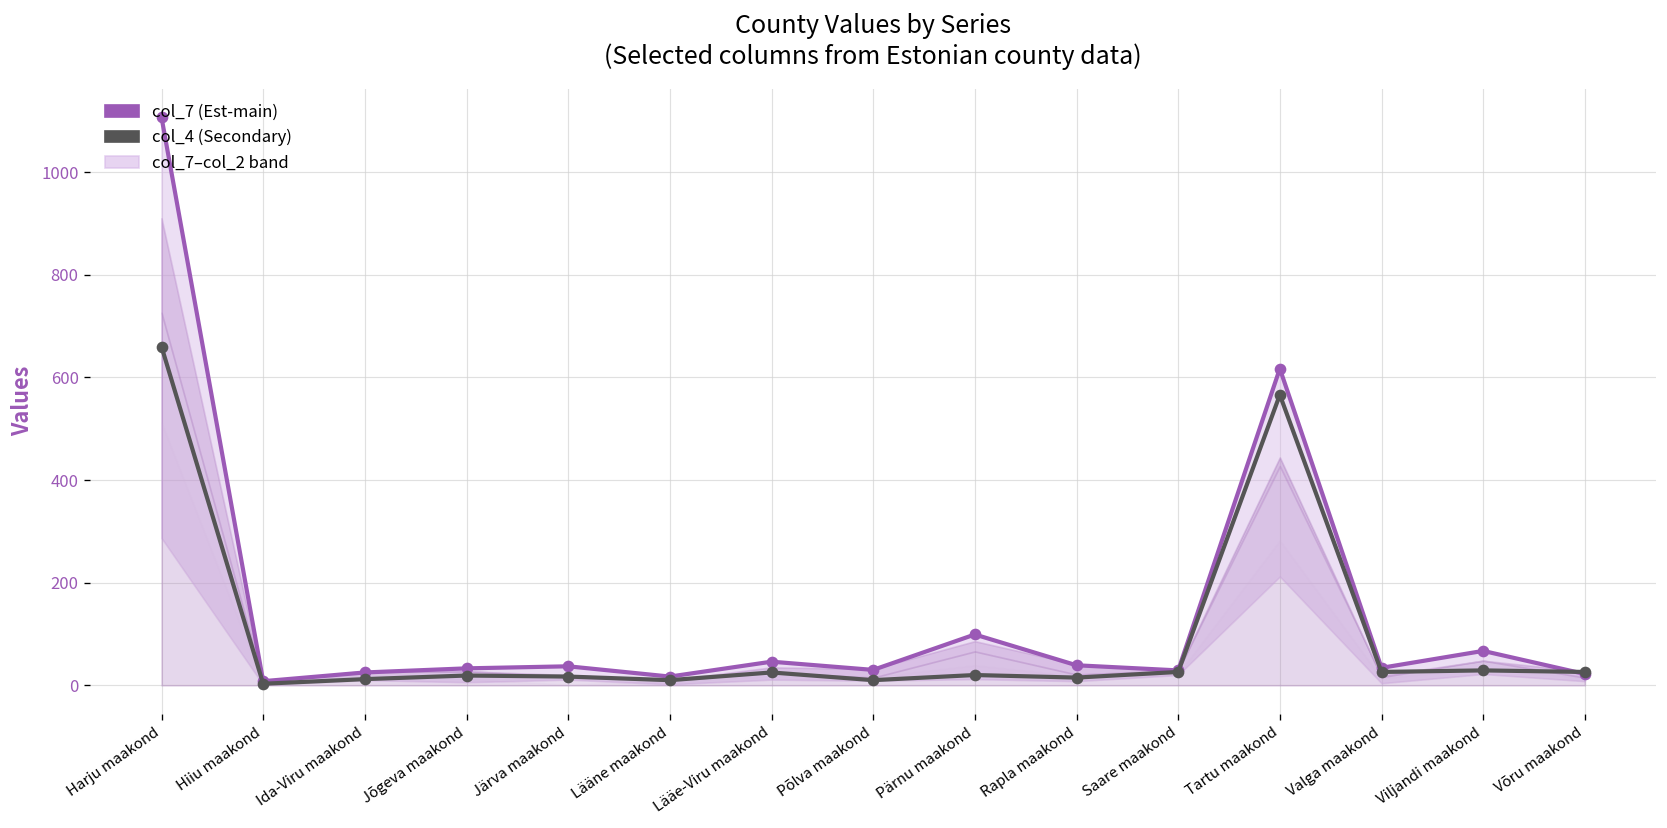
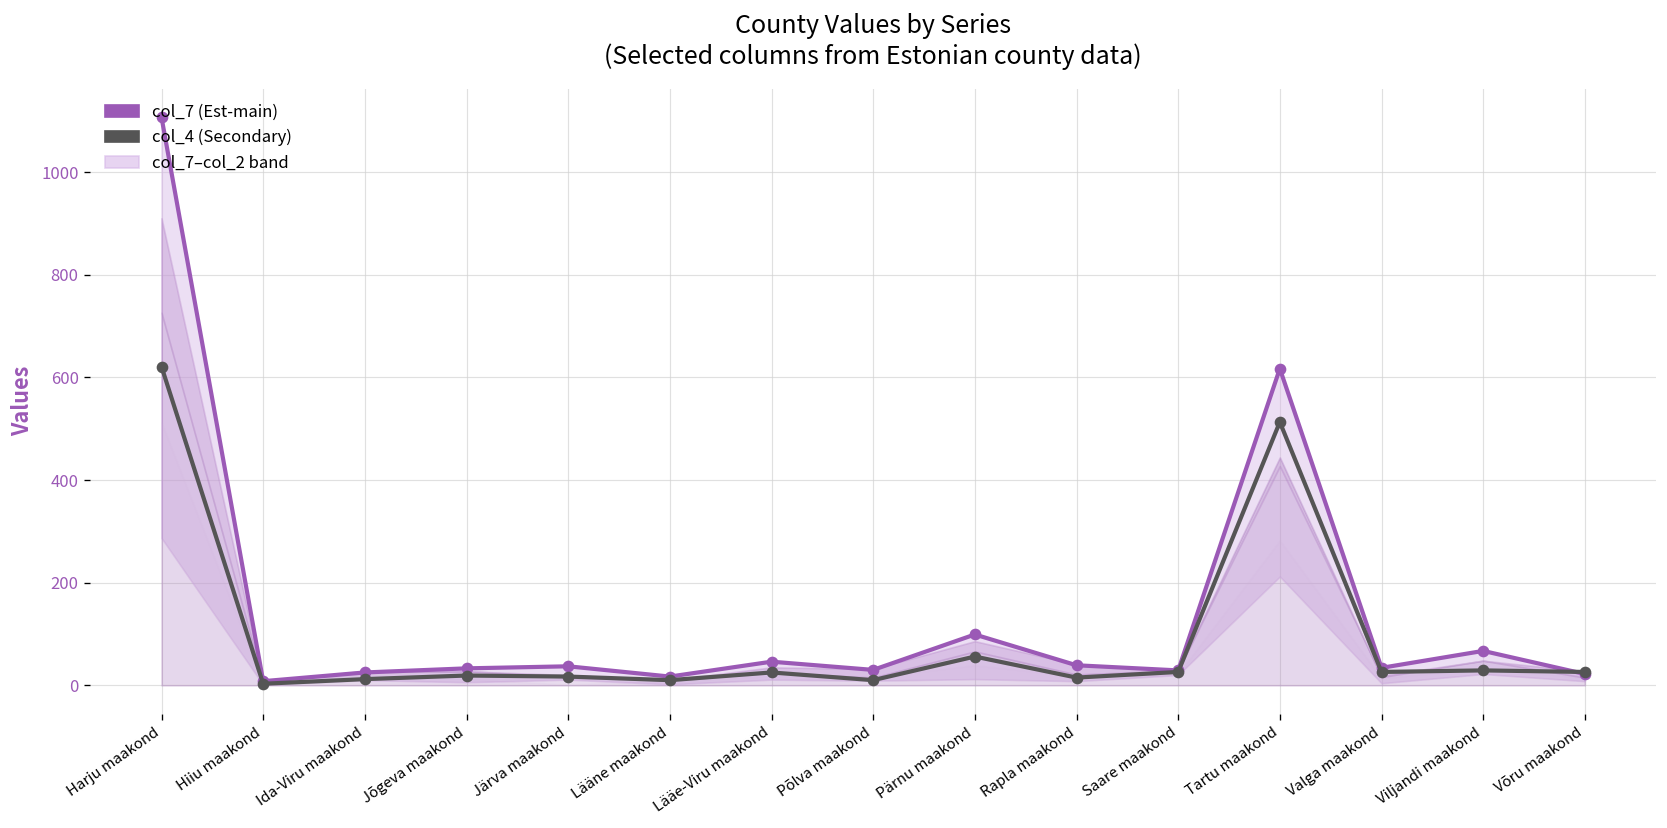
col_4 (Secondary), Harju maakond: 660 -> 620
col_4 (Secondary), Pärnu maakond: 20 -> 60
col_4 (Secondary), Tartu maakond: 570 -> 510
